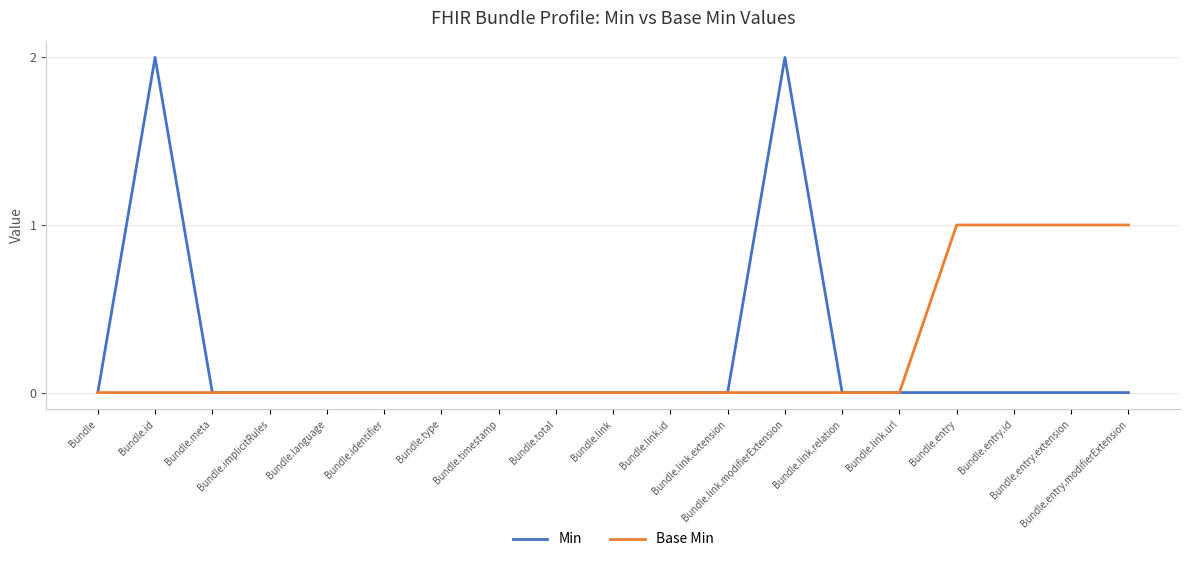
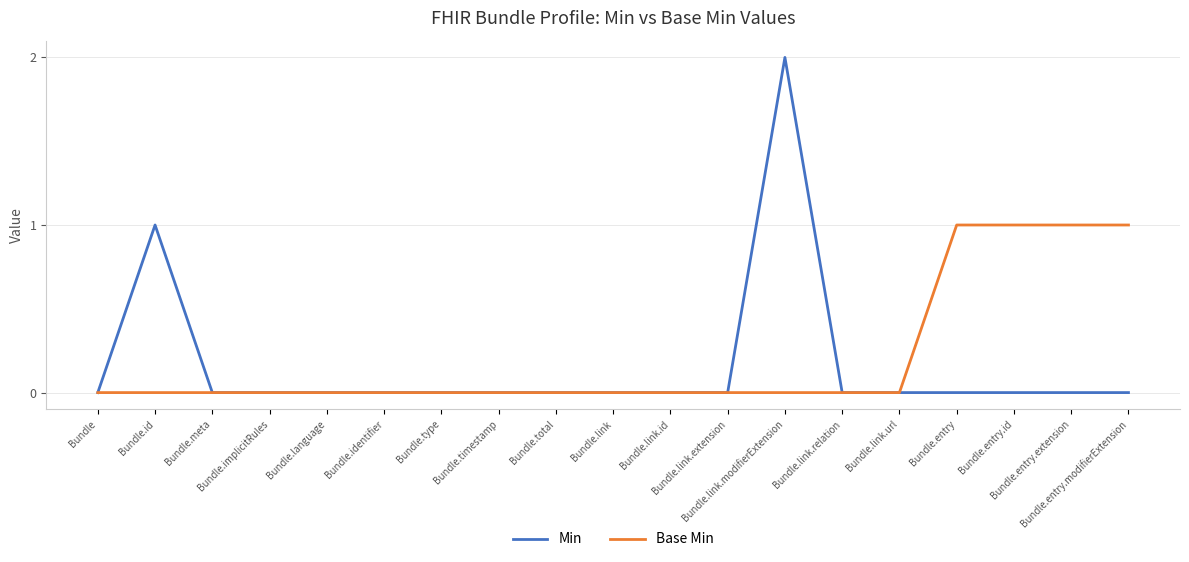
Min, Bundle.id: 2 -> 1
